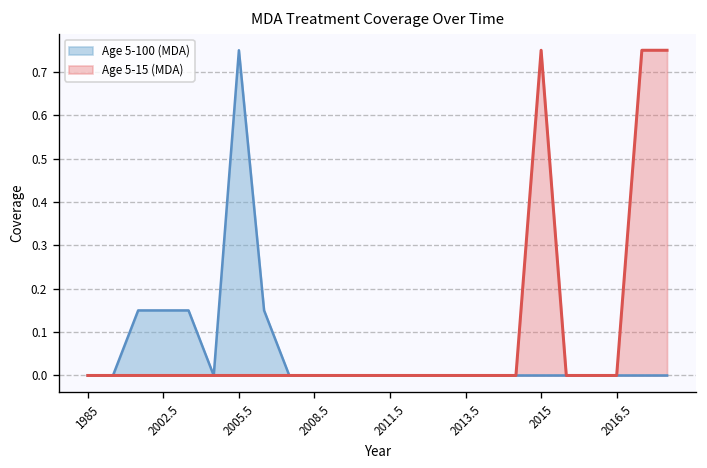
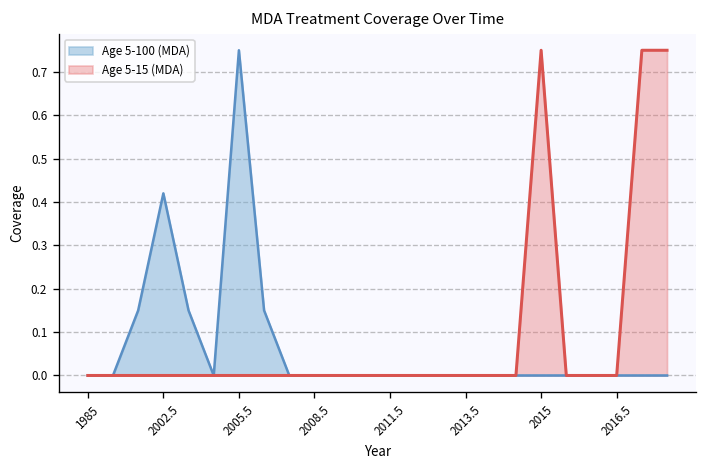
Age 5-100 (MDA), 2002.5: 0.15 -> 0.42
